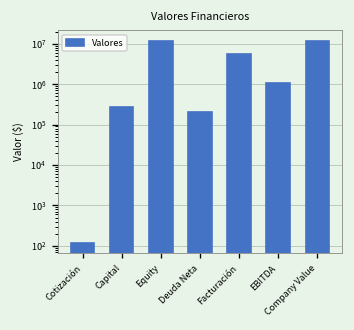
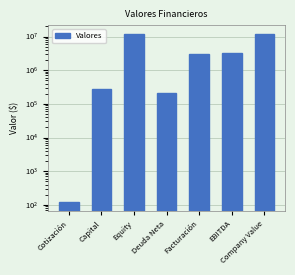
Facturación: 6000000 -> 3000000
EBITDA: 1100000 -> 3000000
